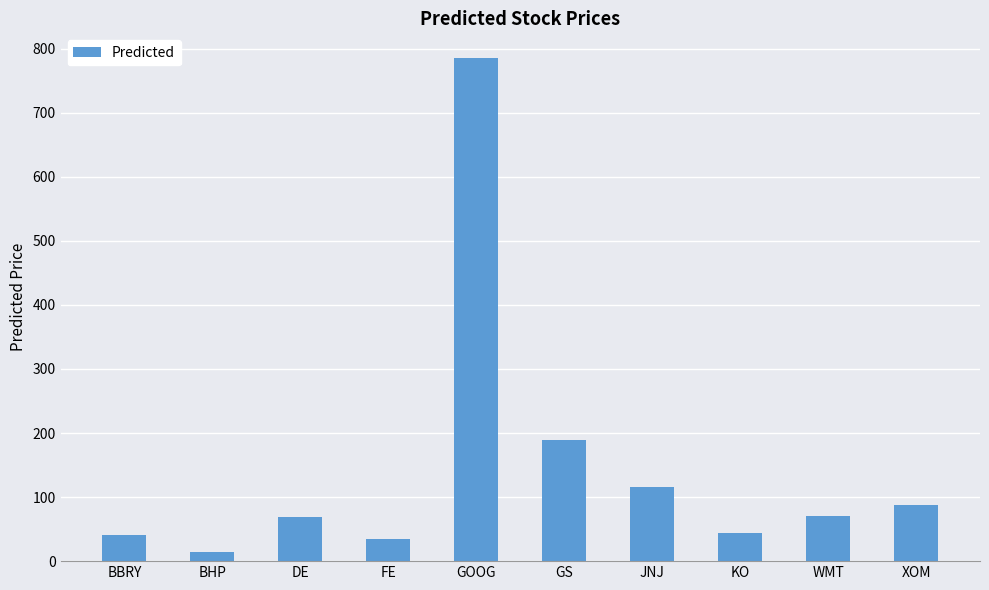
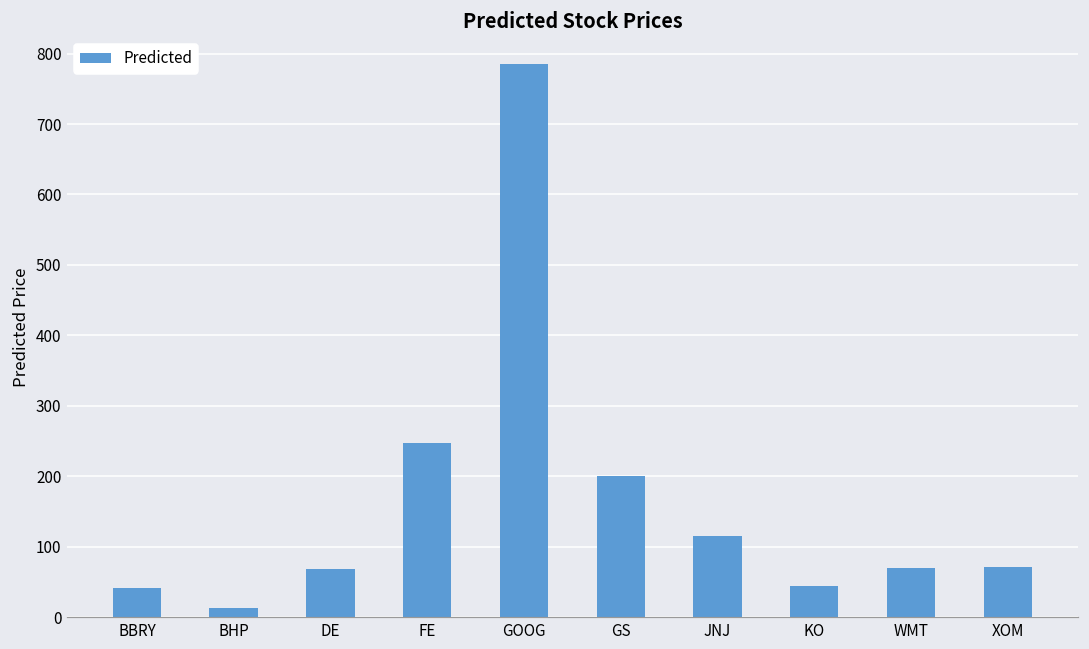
FE: 30 -> 250
GS: 190 -> 200
XOM: 90 -> 70
